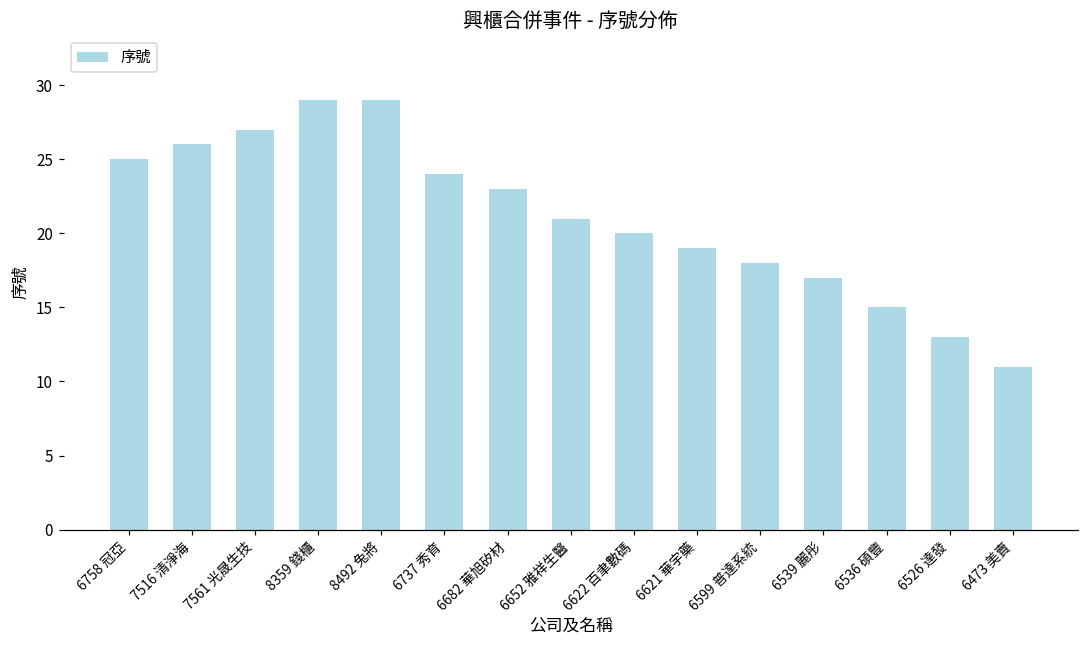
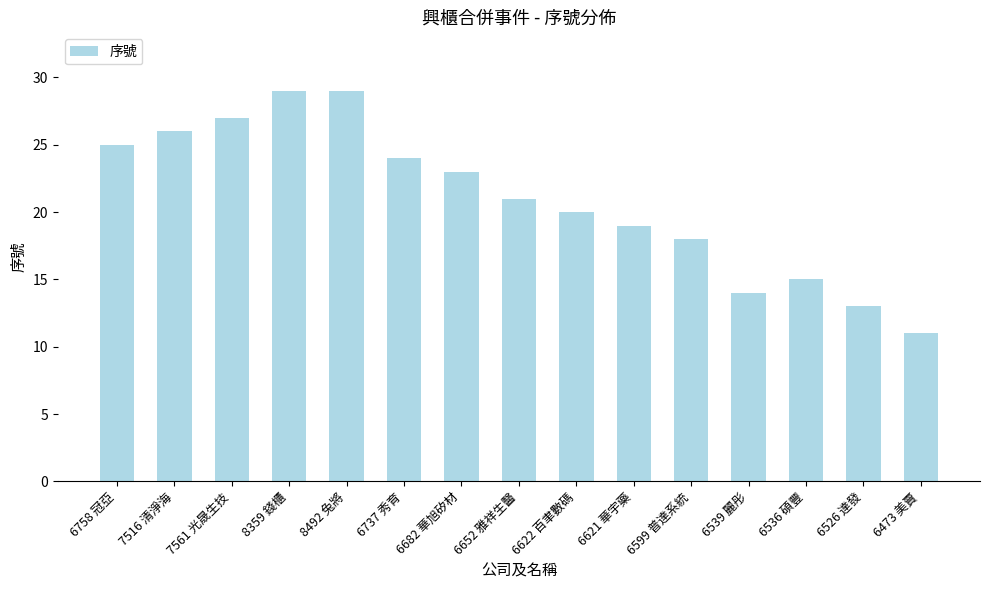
6539 麗彤: 17 -> 14
